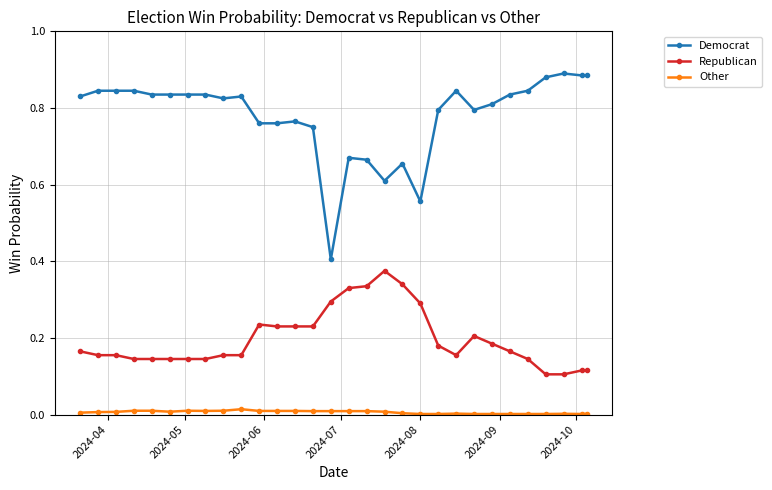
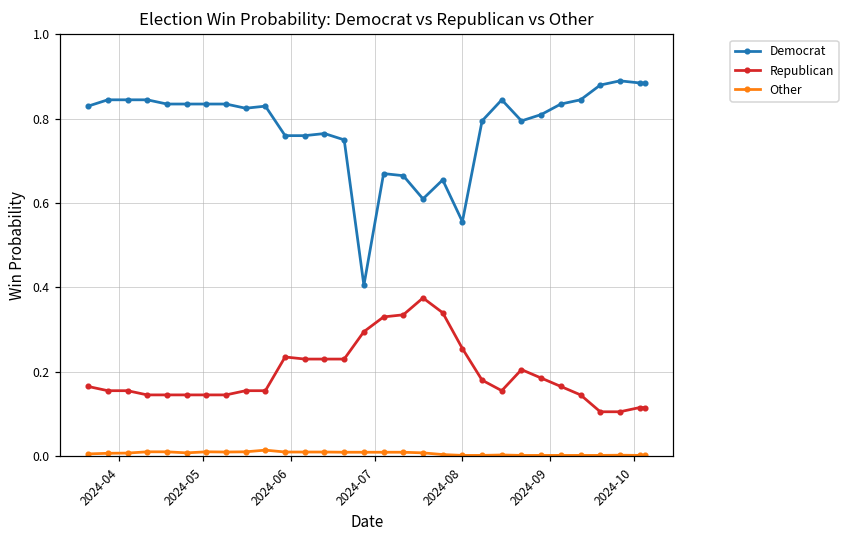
Republican, 2024-08: 0.29 -> 0.26
